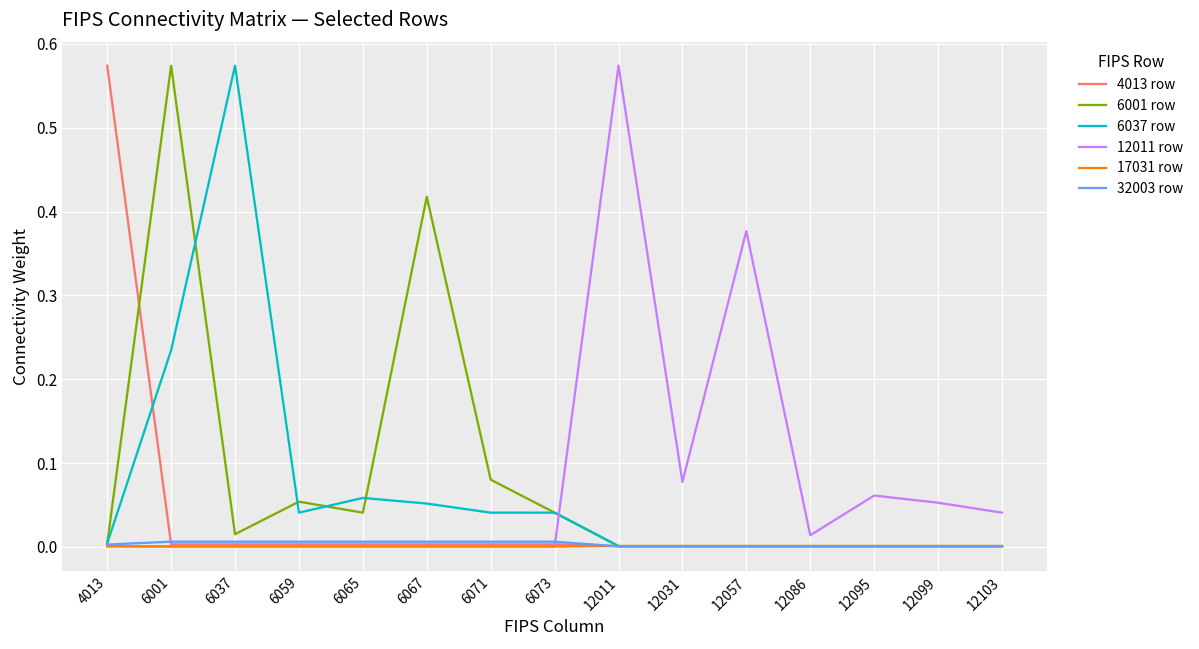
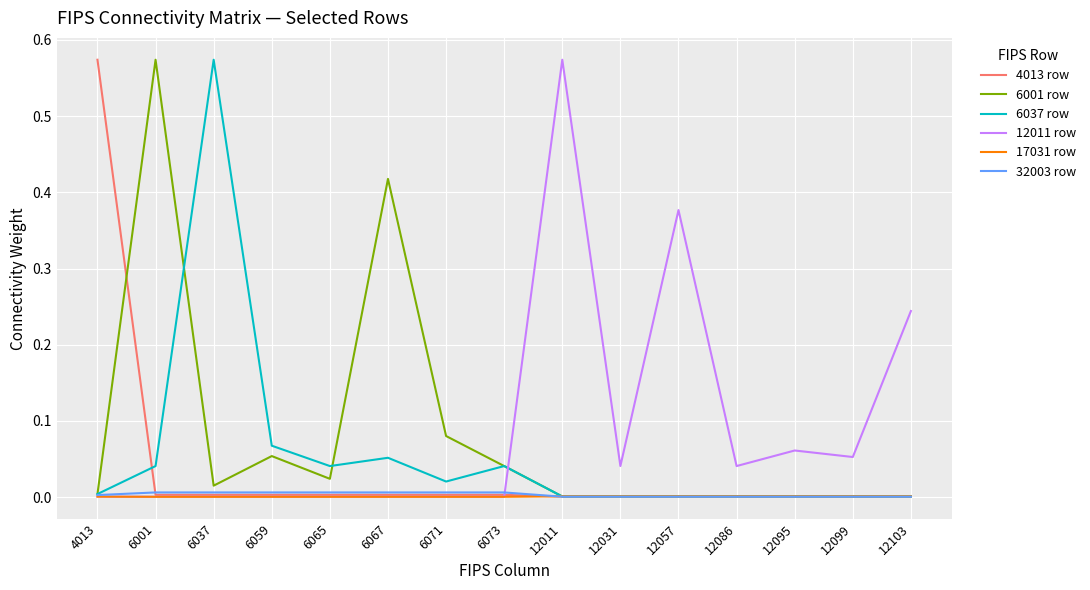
6037 row, 6001: 0.23 -> 0.04
6037 row, 6059: 0.04 -> 0.07
6001 row, 6065: 0.04 -> 0.02
6037 row, 6065: 0.06 -> 0.04
6037 row, 6071: 0.04 -> 0.02
12011 row, 12031: 0.08 -> 0.04
12011 row, 12086: 0.01 -> 0.04
12011 row, 12103: 0.04 -> 0.24
